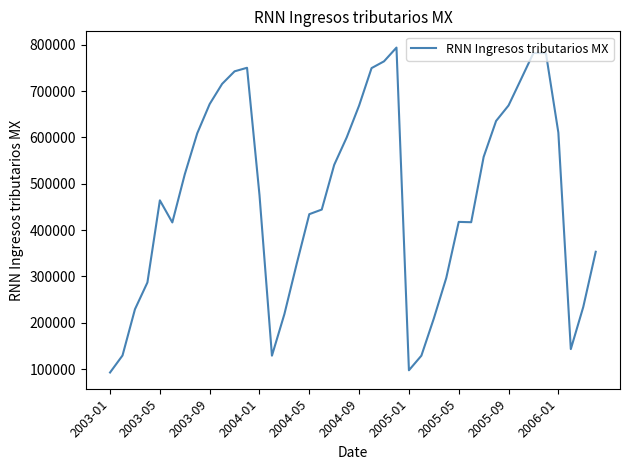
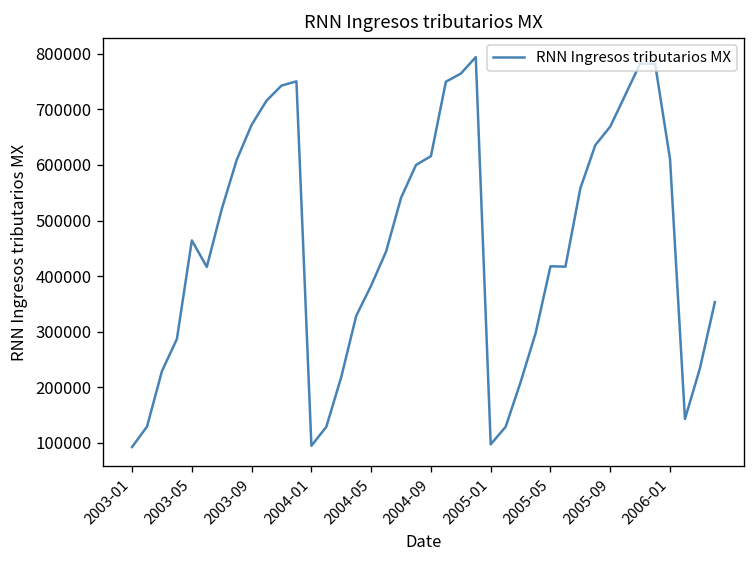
2004-01: 480000 -> 100000
2004-05: 430000 -> 380000
2004-09: 670000 -> 620000
